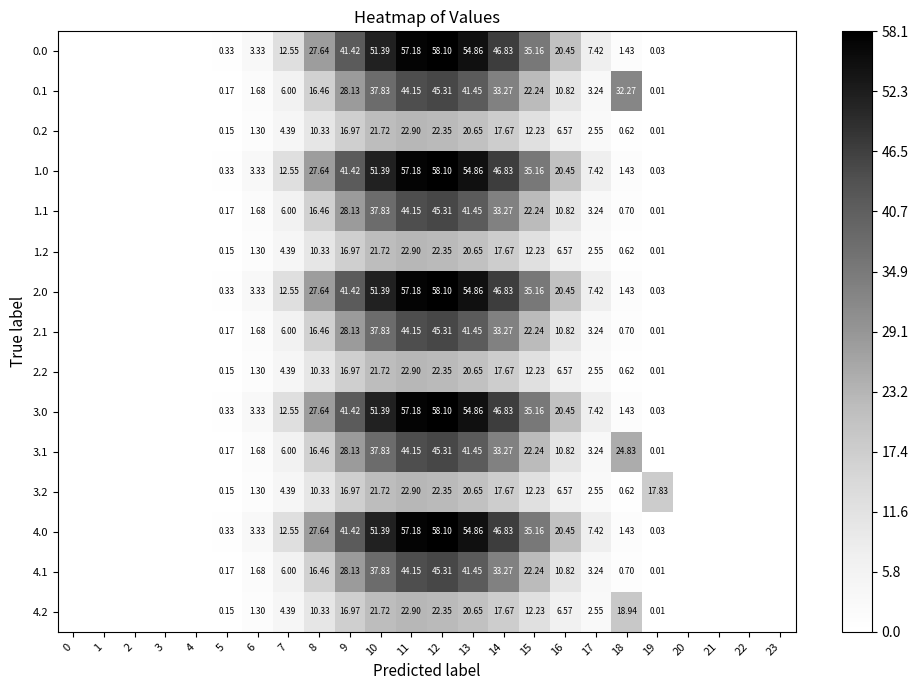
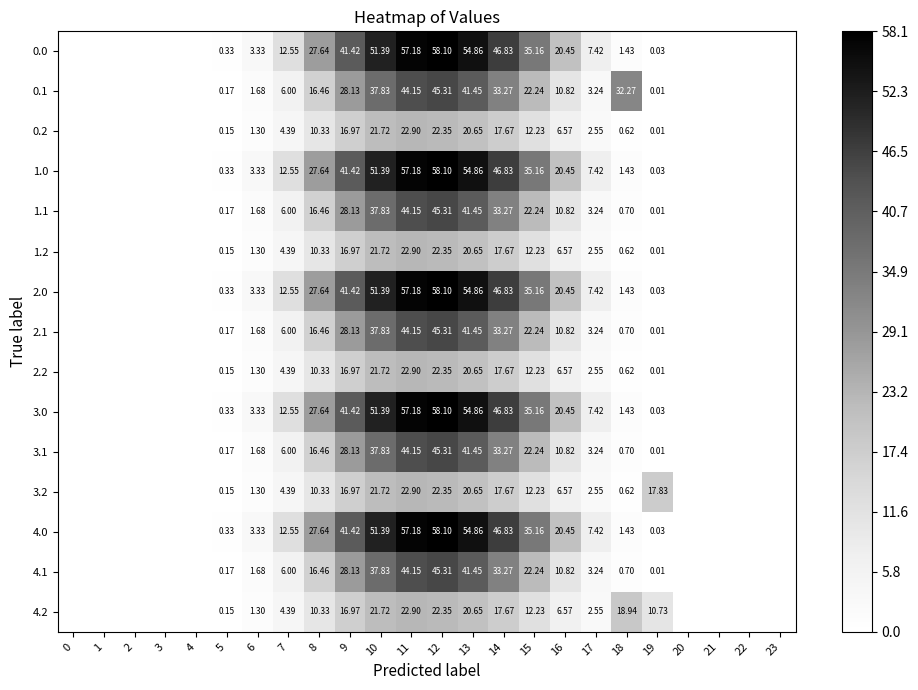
3.1, 18: 24.83 -> 0.70
4.2, 19: 0.01 -> 10.73
